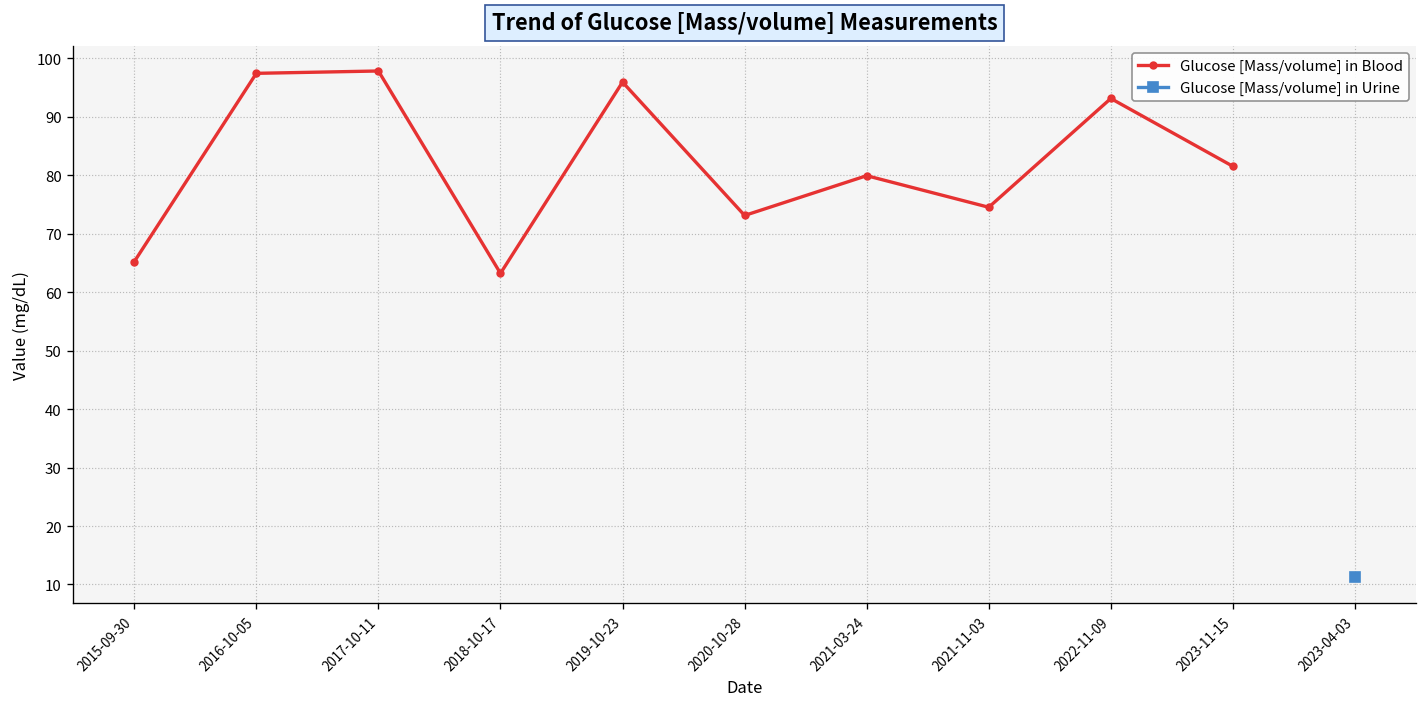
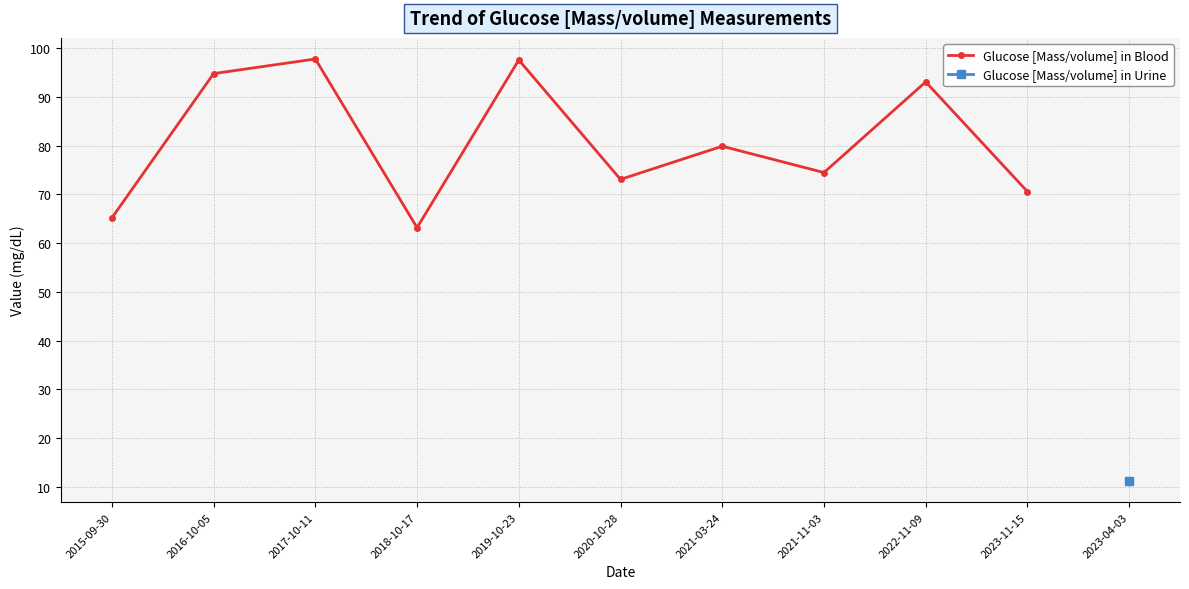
Glucose [Mass/volume] in Blood, 2016-10-05: 97 -> 95
Glucose [Mass/volume] in Blood, 2019-10-23: 96 -> 98
Glucose [Mass/volume] in Blood, 2023-11-15: 82 -> 71
